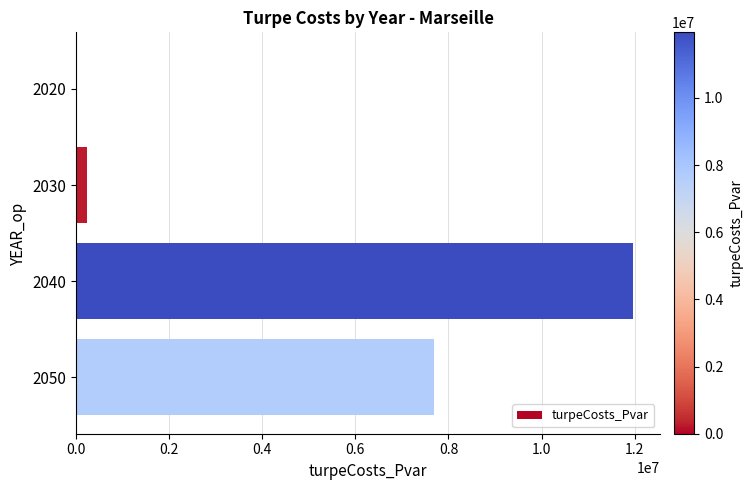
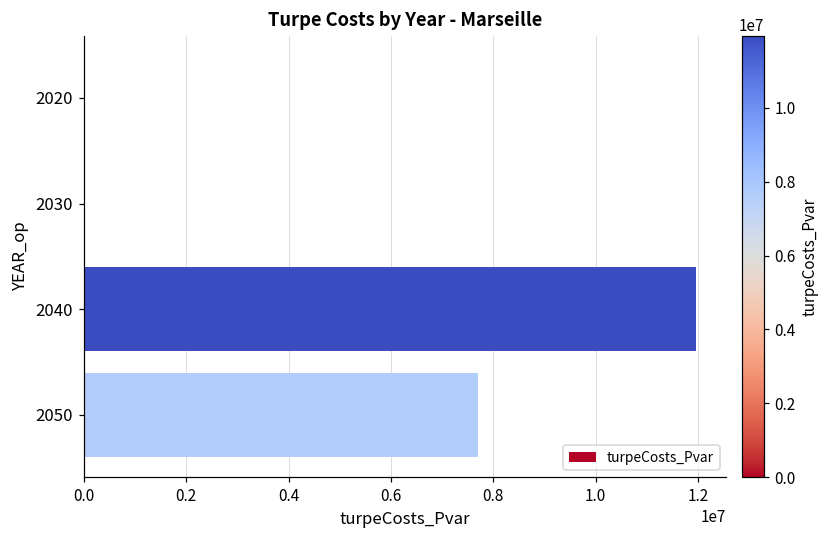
2030: 200000 -> 0
